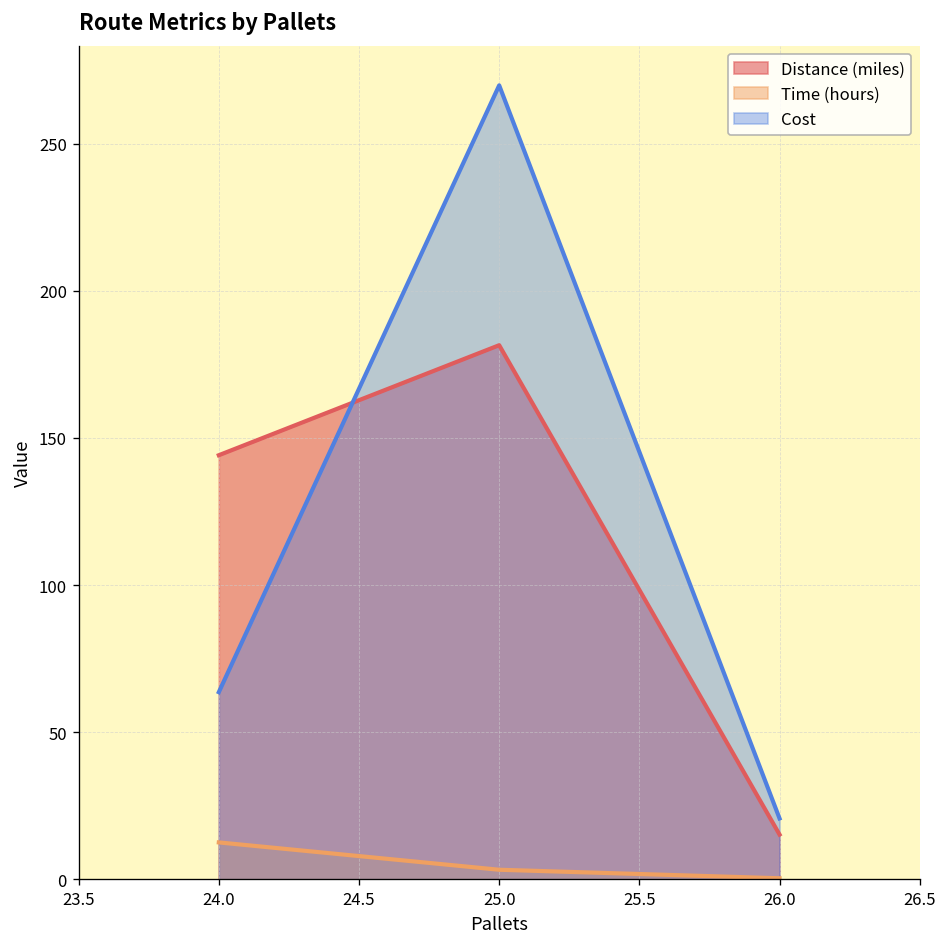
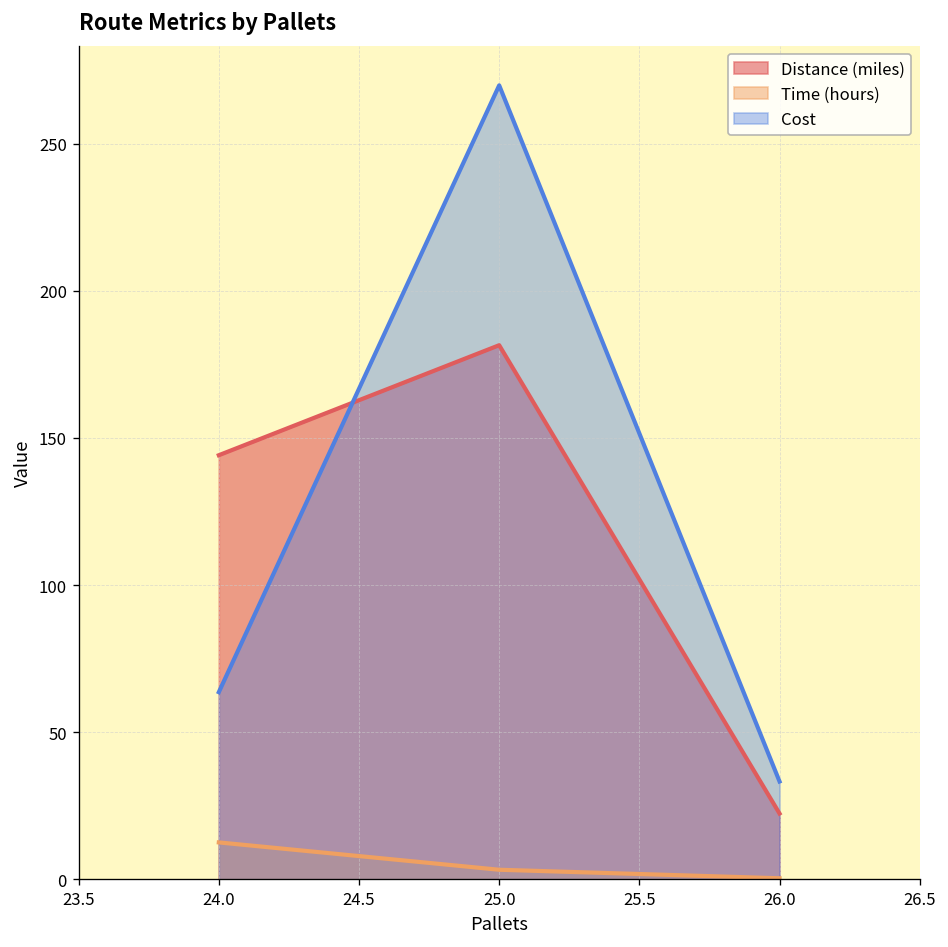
Distance (miles), 26.0: 15 -> 22
Cost, 26.0: 21 -> 33
